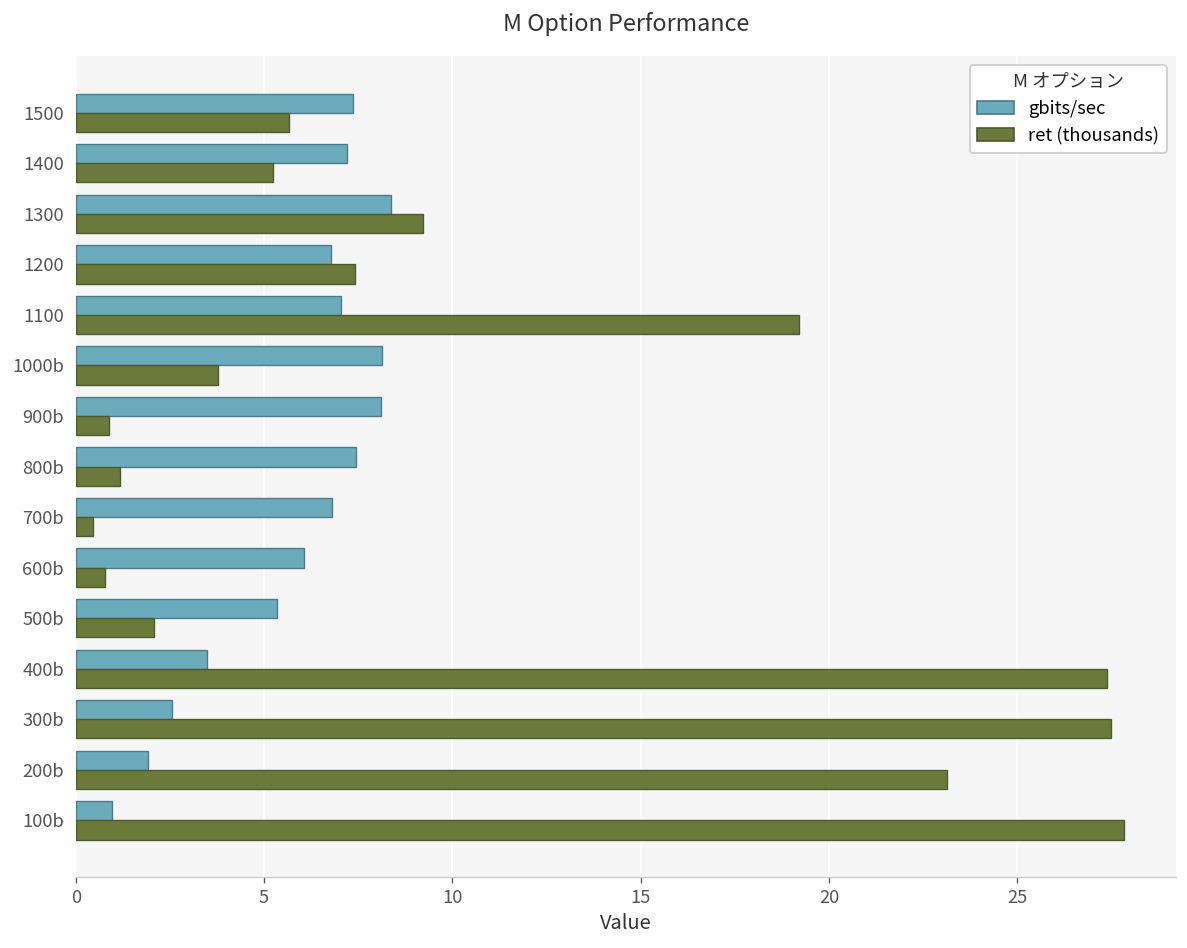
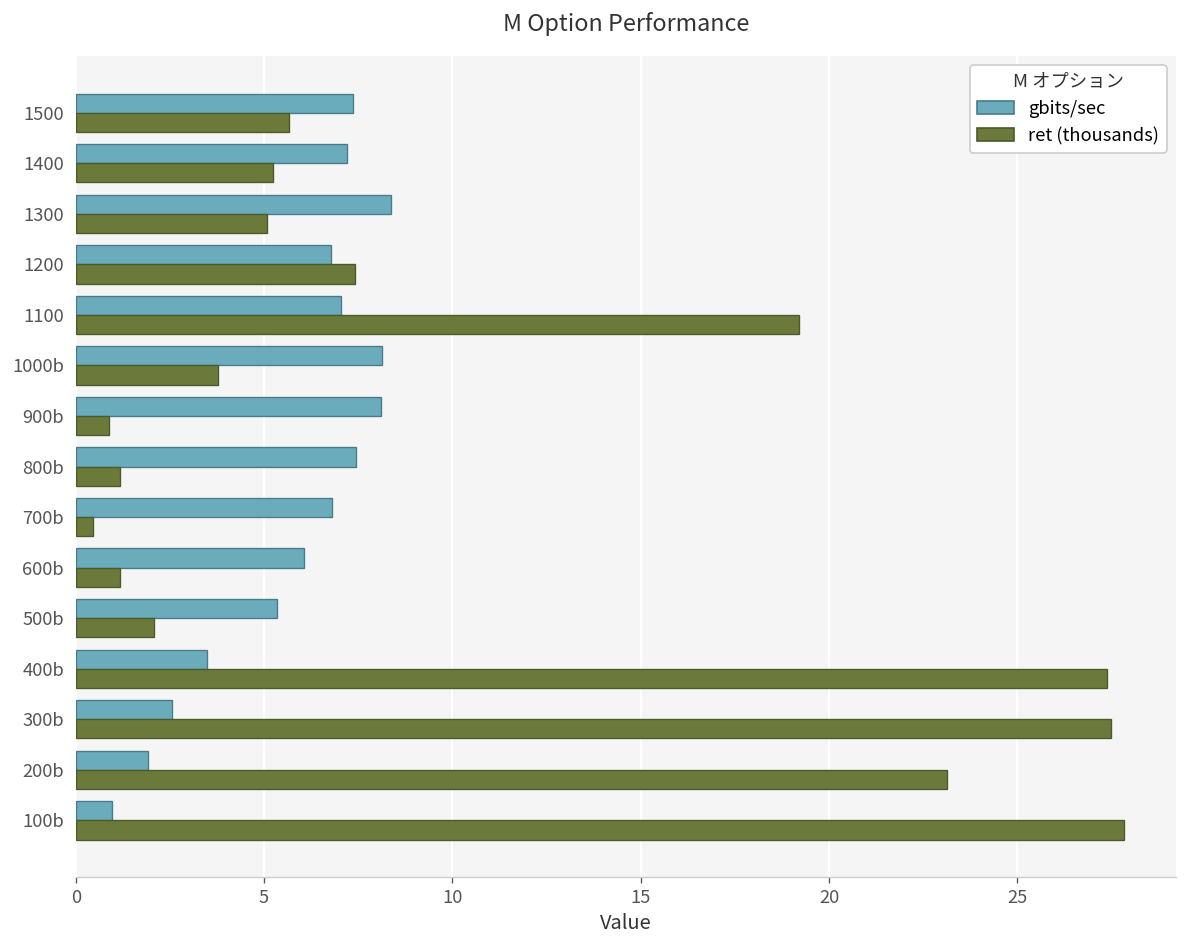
ret (thousands), 1300: 9.2 -> 5.1
ret (thousands), 600b: 0.8 -> 1.2
